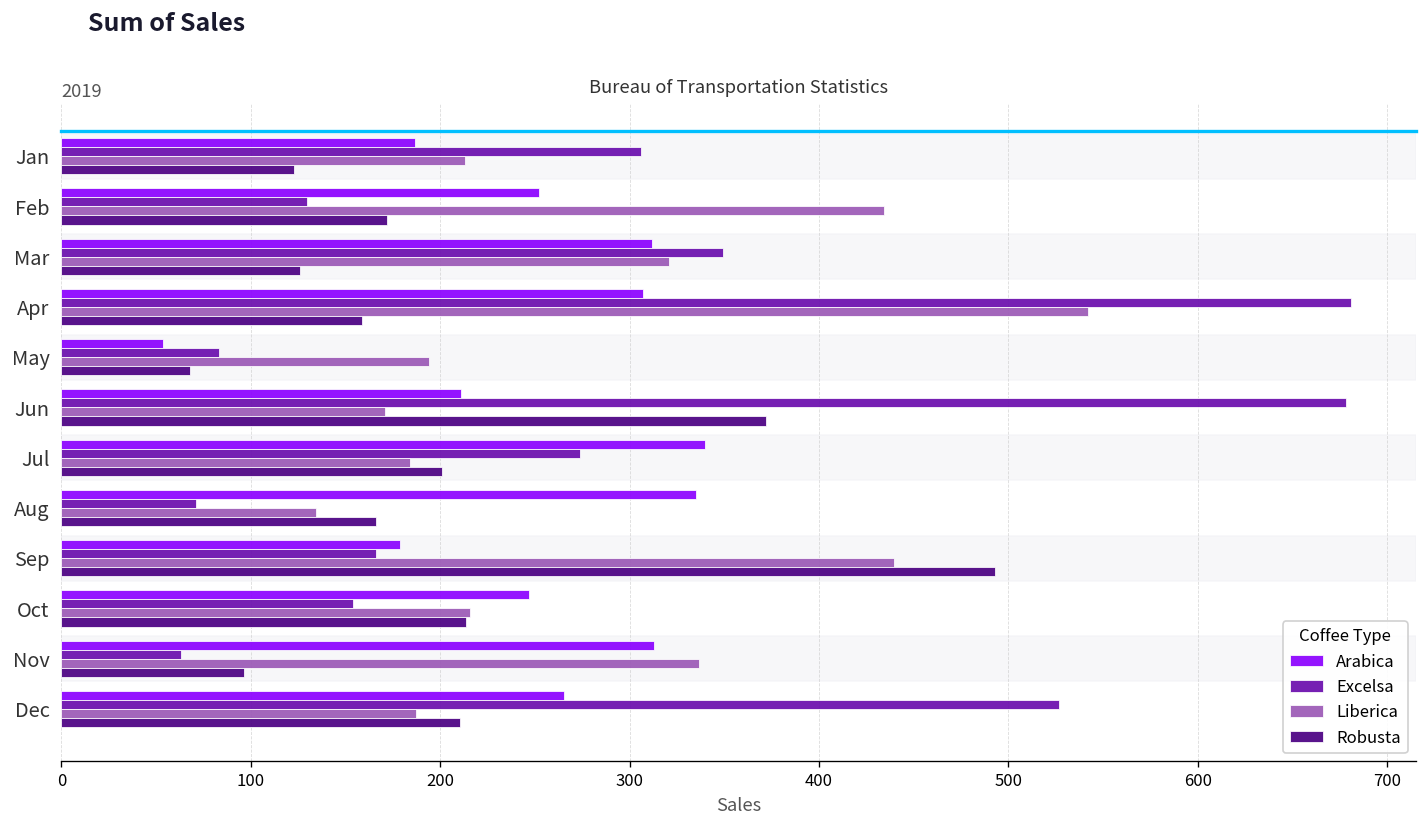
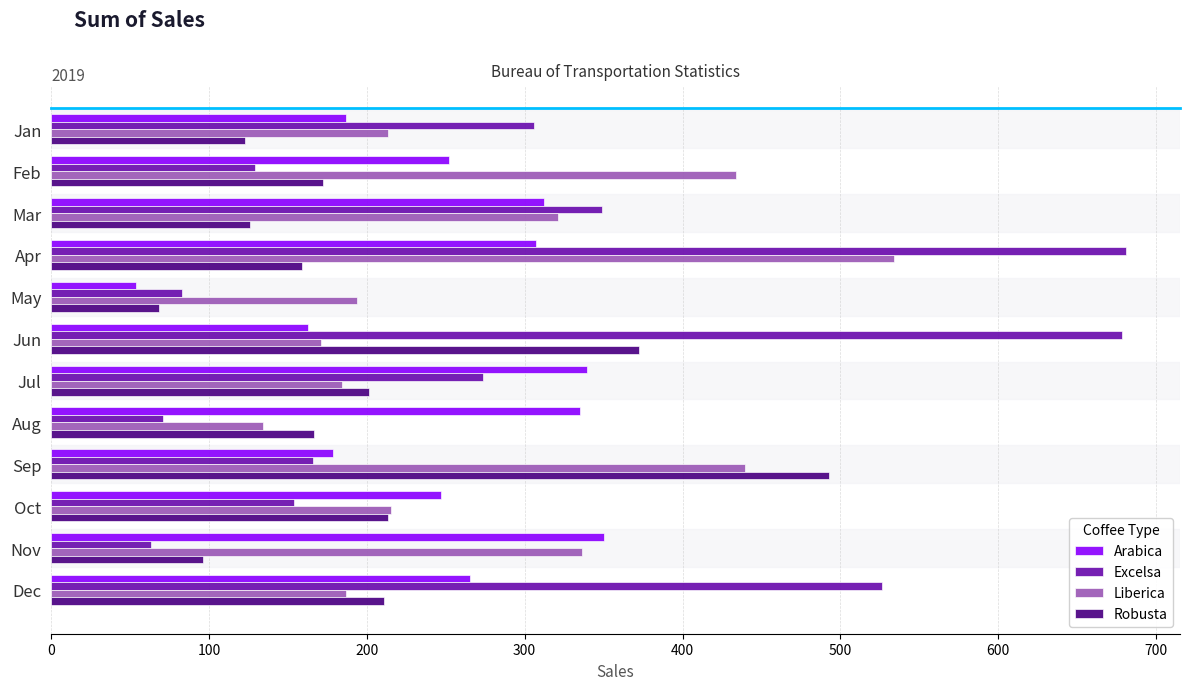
Liberica, Apr: 542 -> 534
Arabica, Jun: 211 -> 163
Arabica, Nov: 313 -> 350
